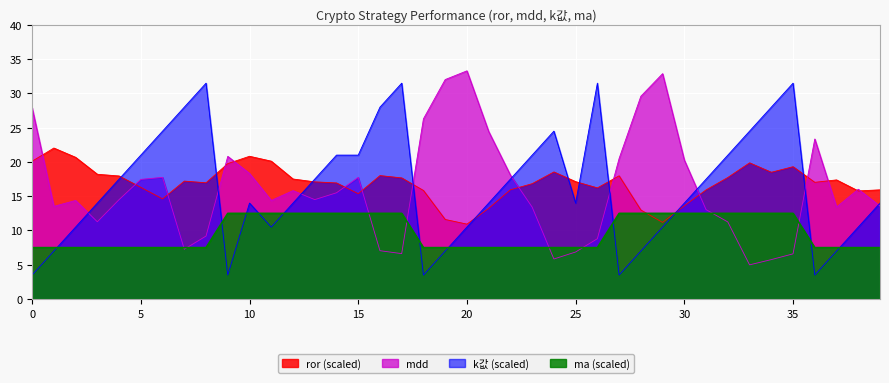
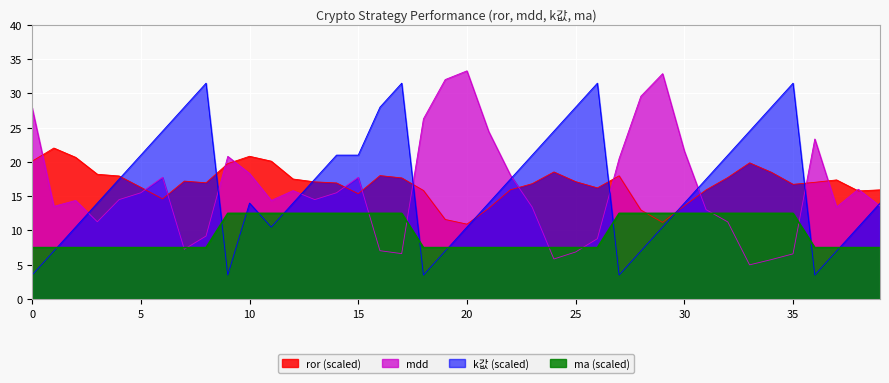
mdd, 5: 17 -> 16
k값 (scaled), 25: 14 -> 28
mdd, 30: 20 -> 22
ror (scaled), 35: 19 -> 17
